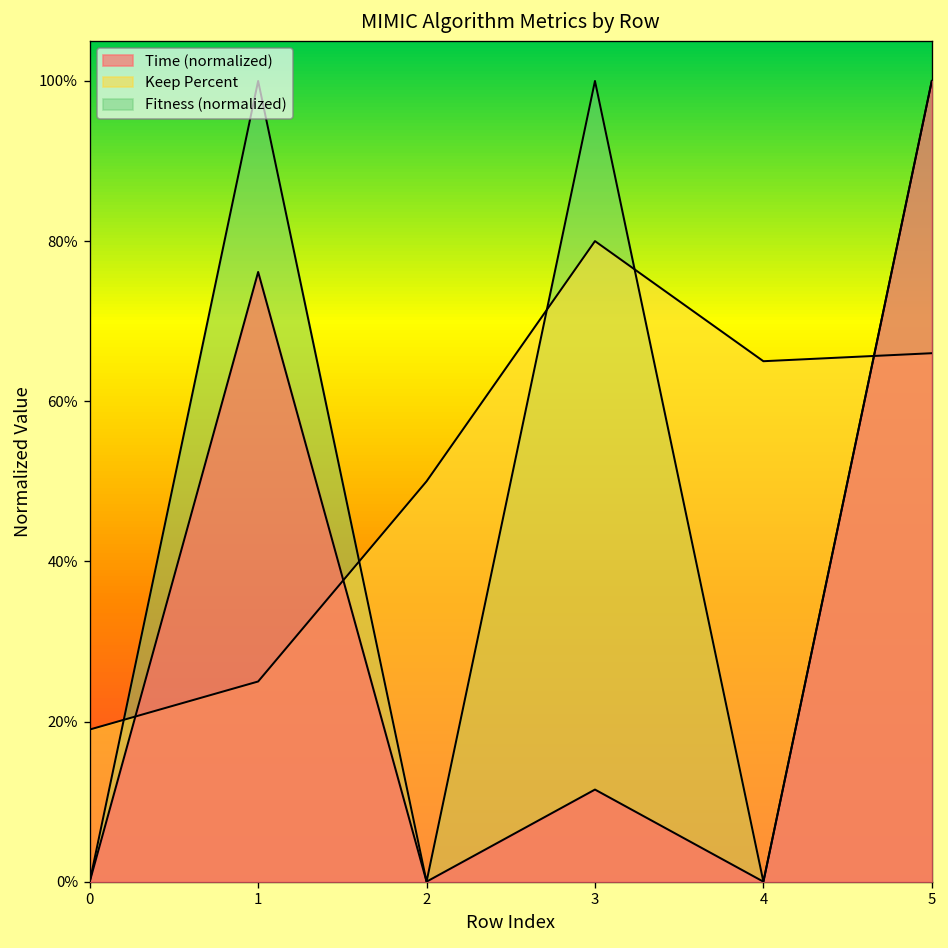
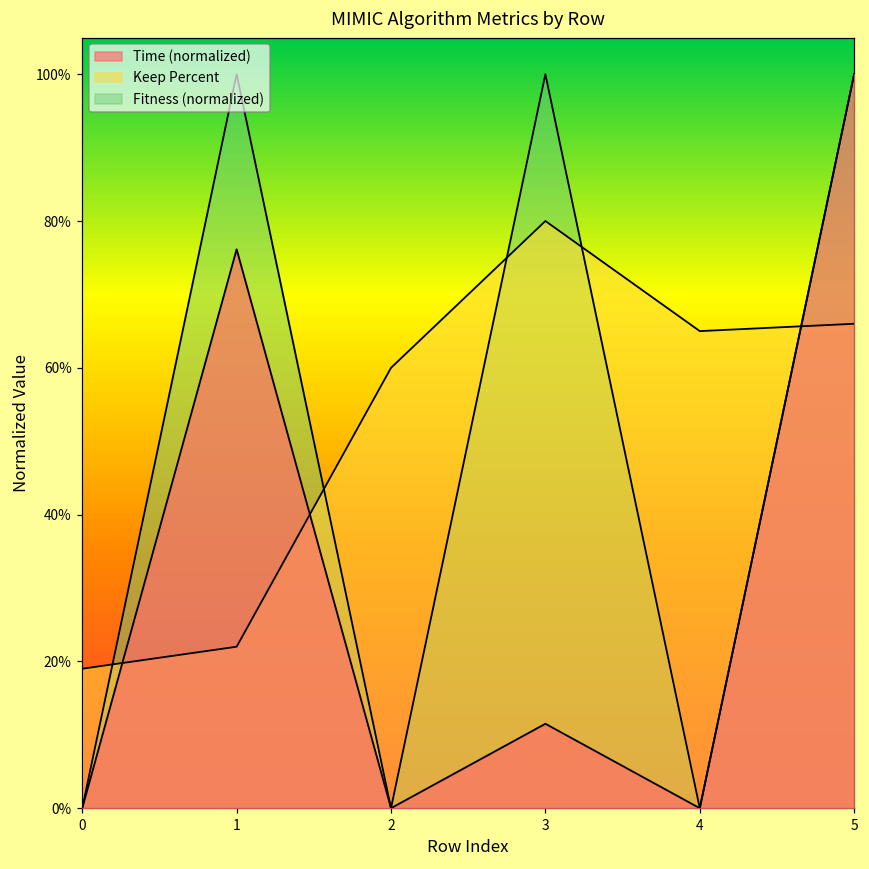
Keep Percent, 1: 25% -> 22%
Keep Percent, 2: 50% -> 60%
